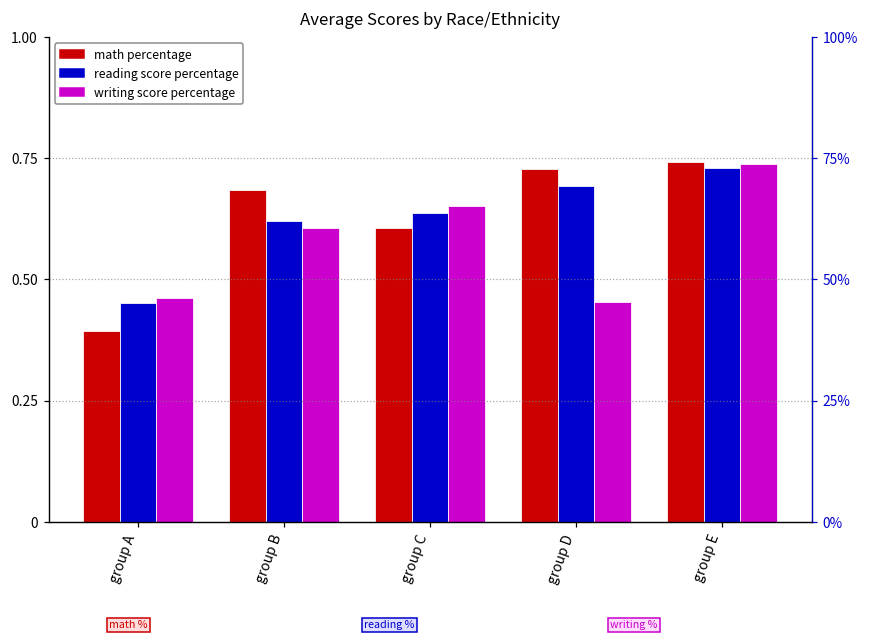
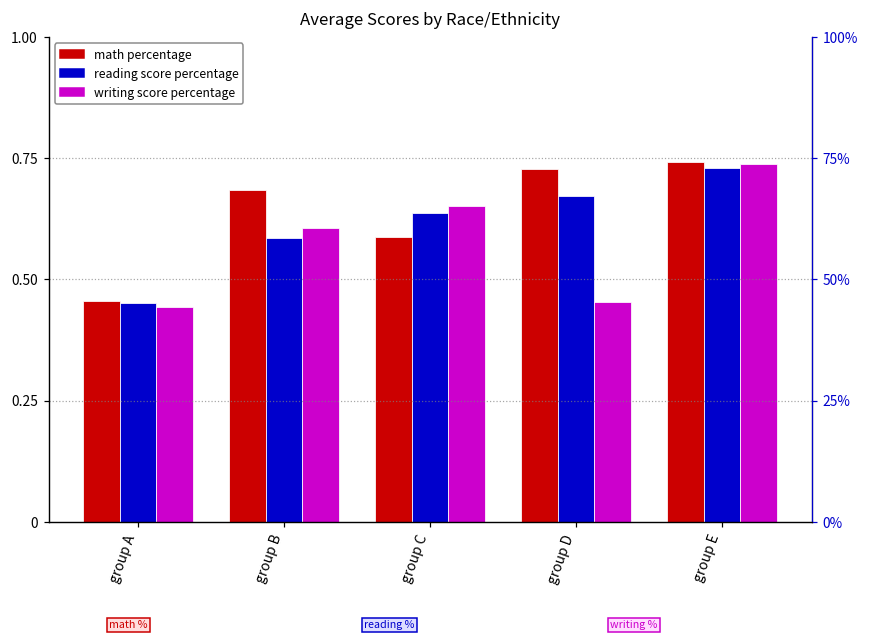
math percentage, group A: 0.39 -> 0.46
writing score percentage, group A: 0.46 -> 0.44
reading score percentage, group B: 0.62 -> 0.59
math percentage, group C: 0.61 -> 0.59
reading score percentage, group D: 0.69 -> 0.67
